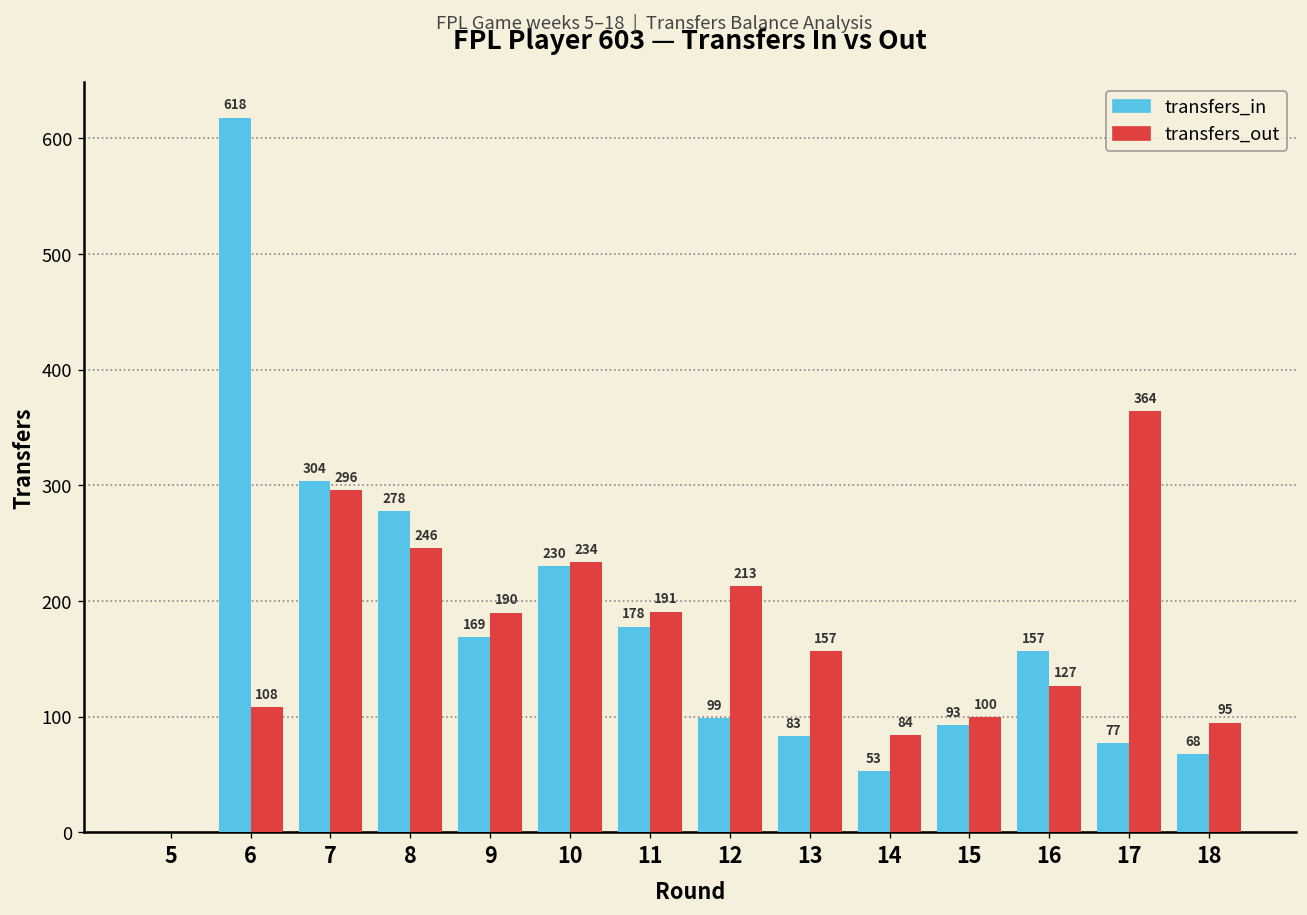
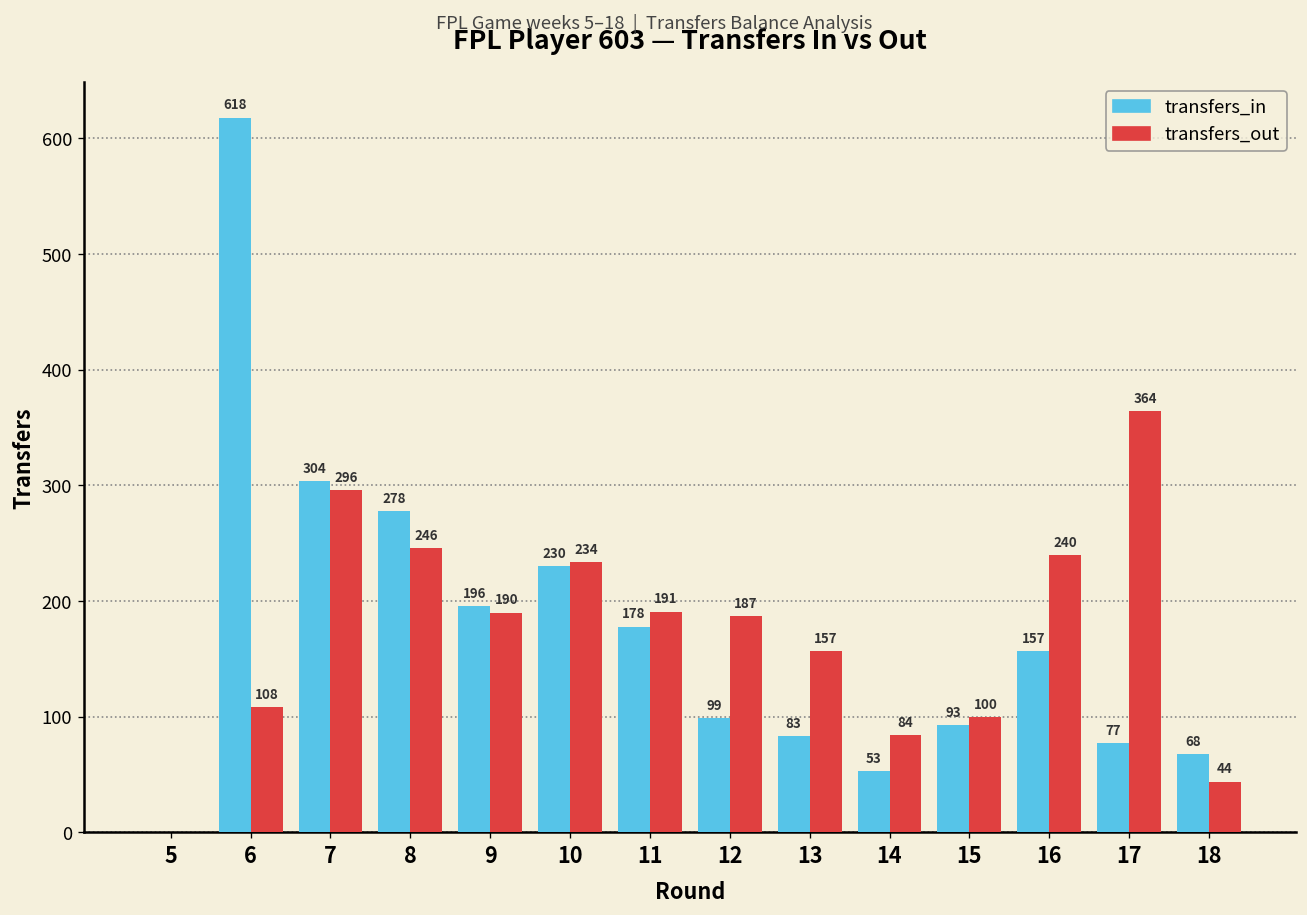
transfers_in, 9: 169 -> 196
transfers_out, 12: 213 -> 187
transfers_out, 16: 127 -> 240
transfers_out, 18: 95 -> 44
